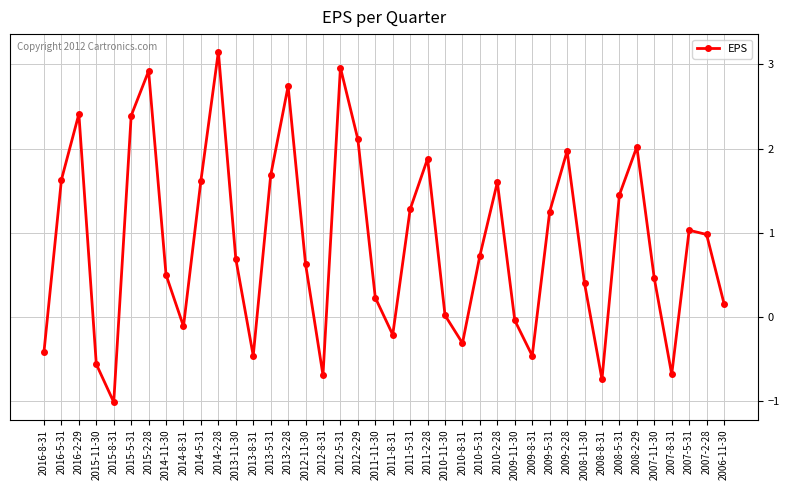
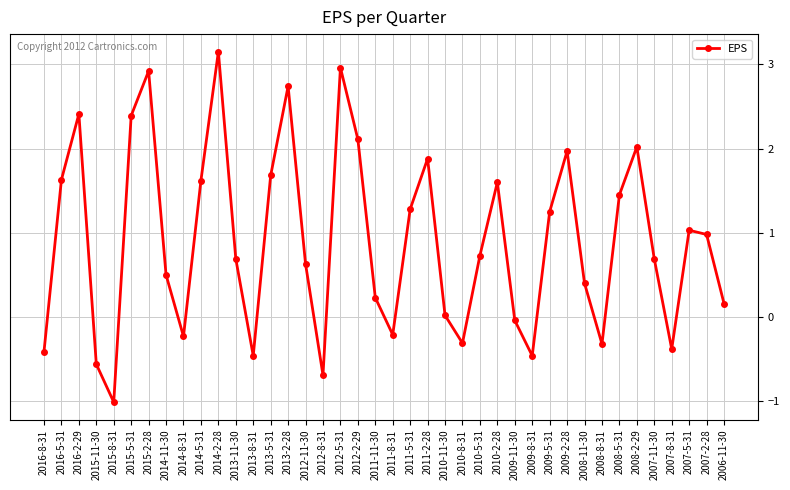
2014-8-31: -0.1 -> -0.2
2008-8-31: -0.7 -> -0.3
2007-11-30: 0.5 -> 0.7
2007-8-31: -0.7 -> -0.4
